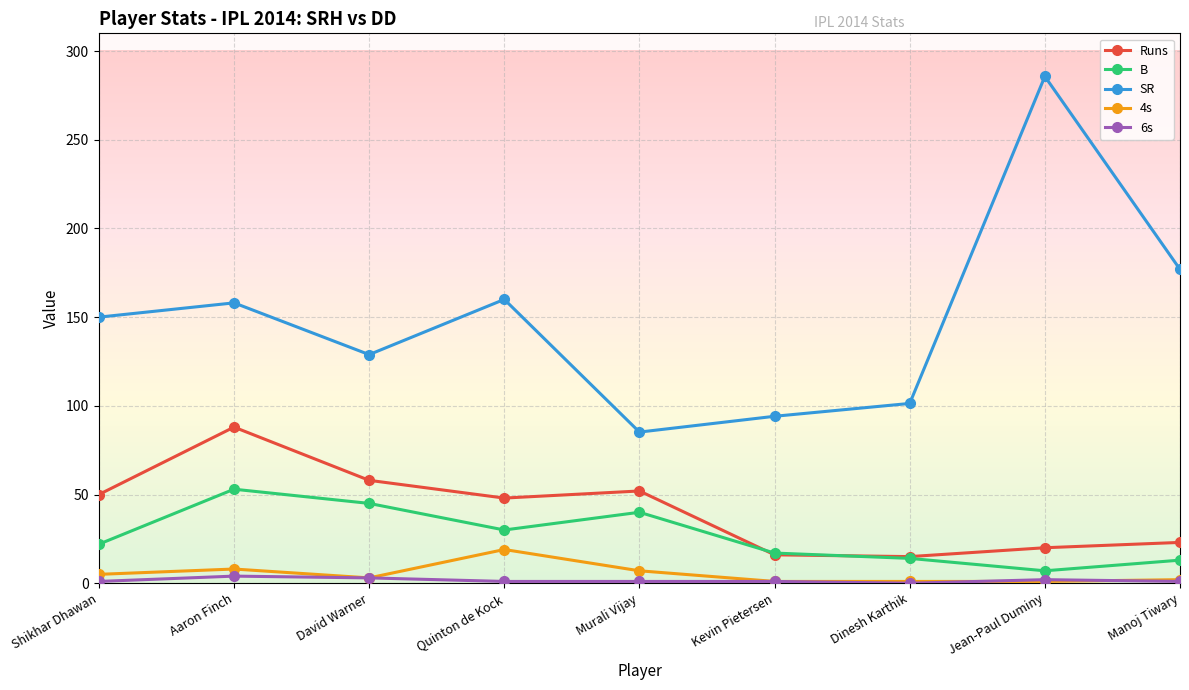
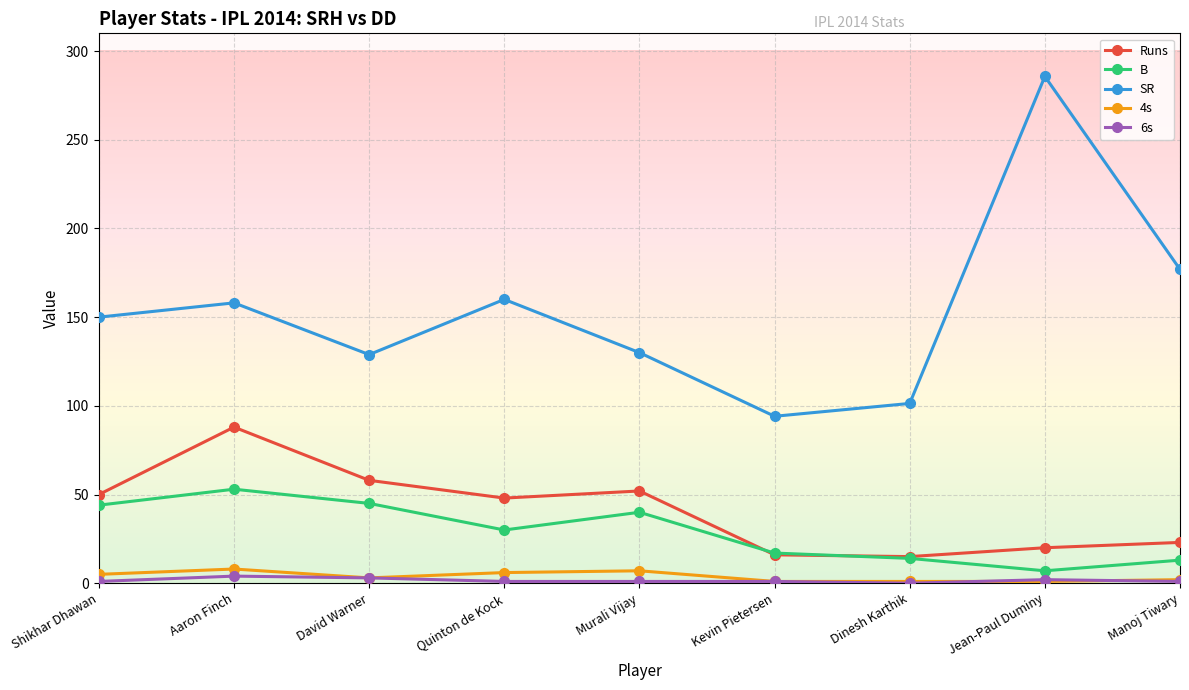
B, Shikhar Dhawan: 22 -> 44
4s, Quinton de Kock: 19 -> 6
SR, Murali Vijay: 85 -> 130
